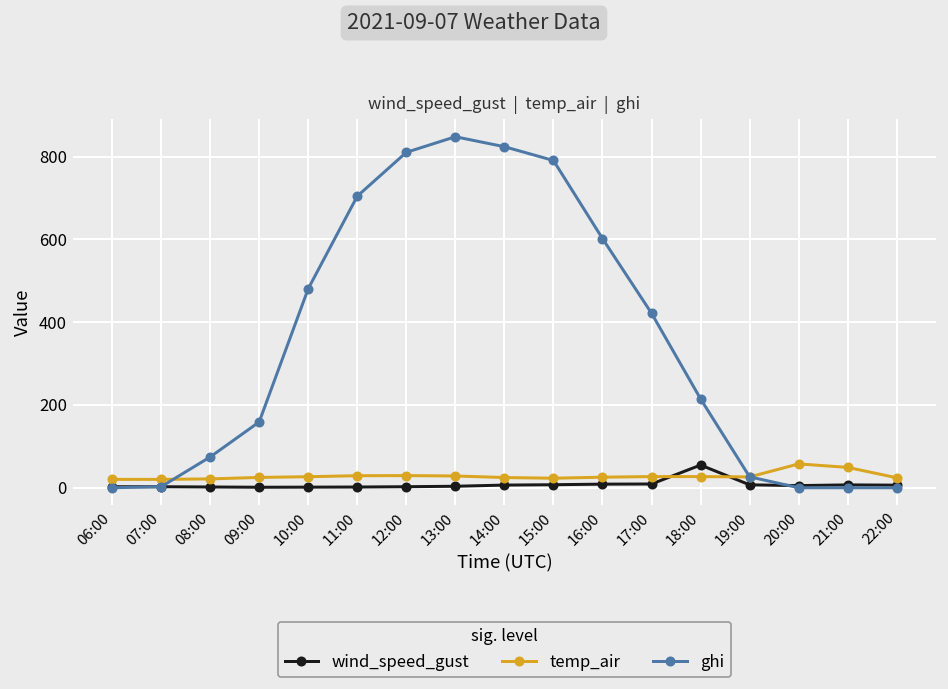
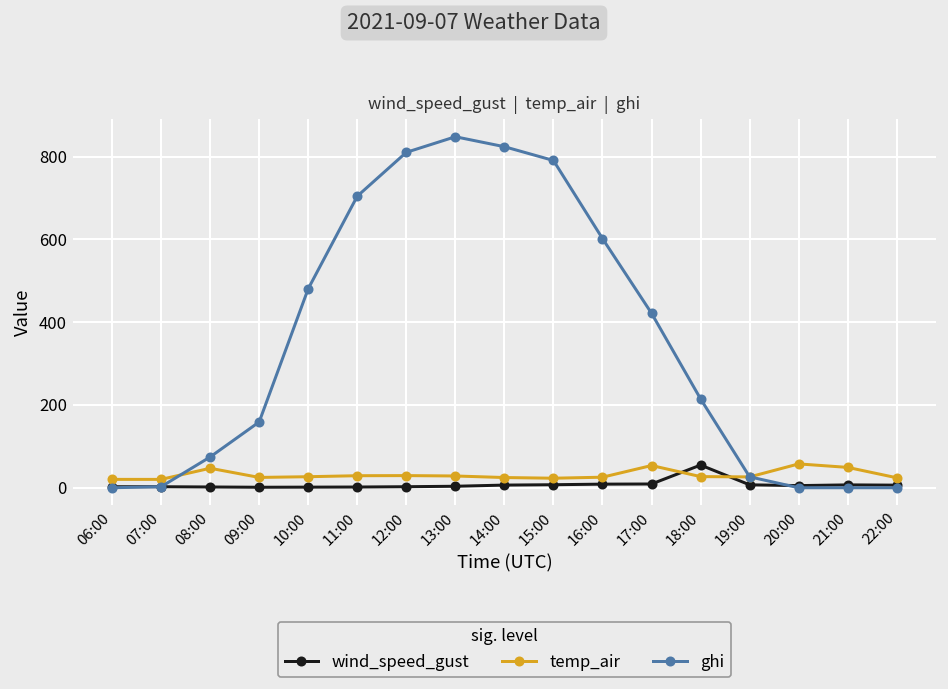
temp_air, 08:00: 20 -> 50
temp_air, 17:00: 30 -> 50
